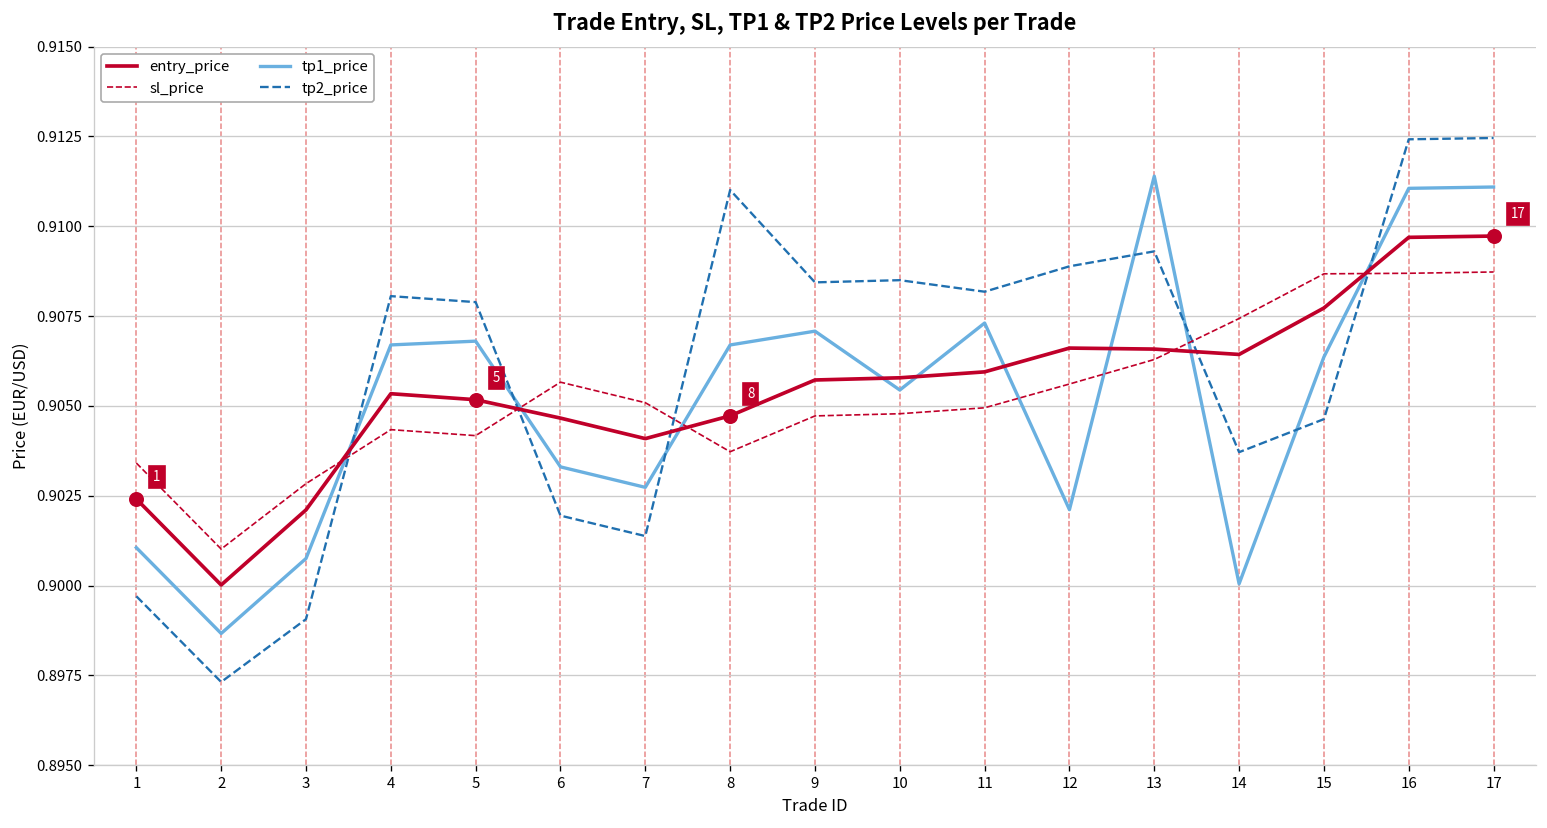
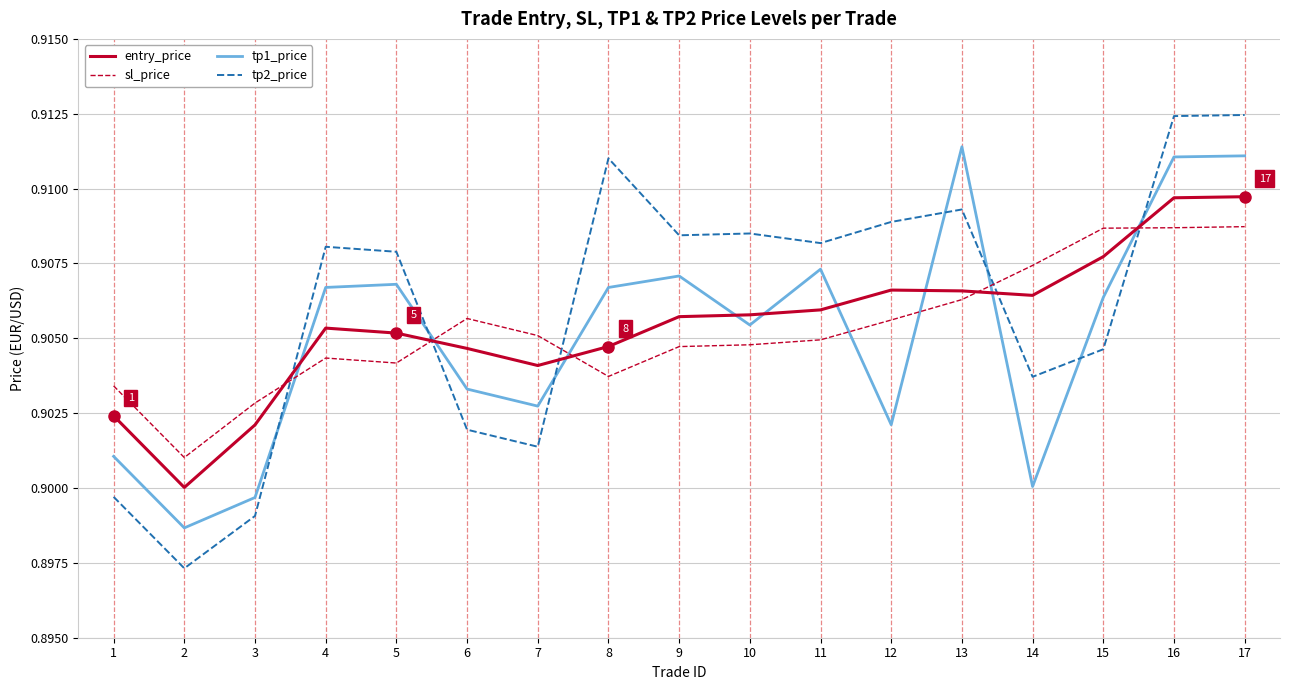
tp1_price, 3: 0.9008 -> 0.8997
